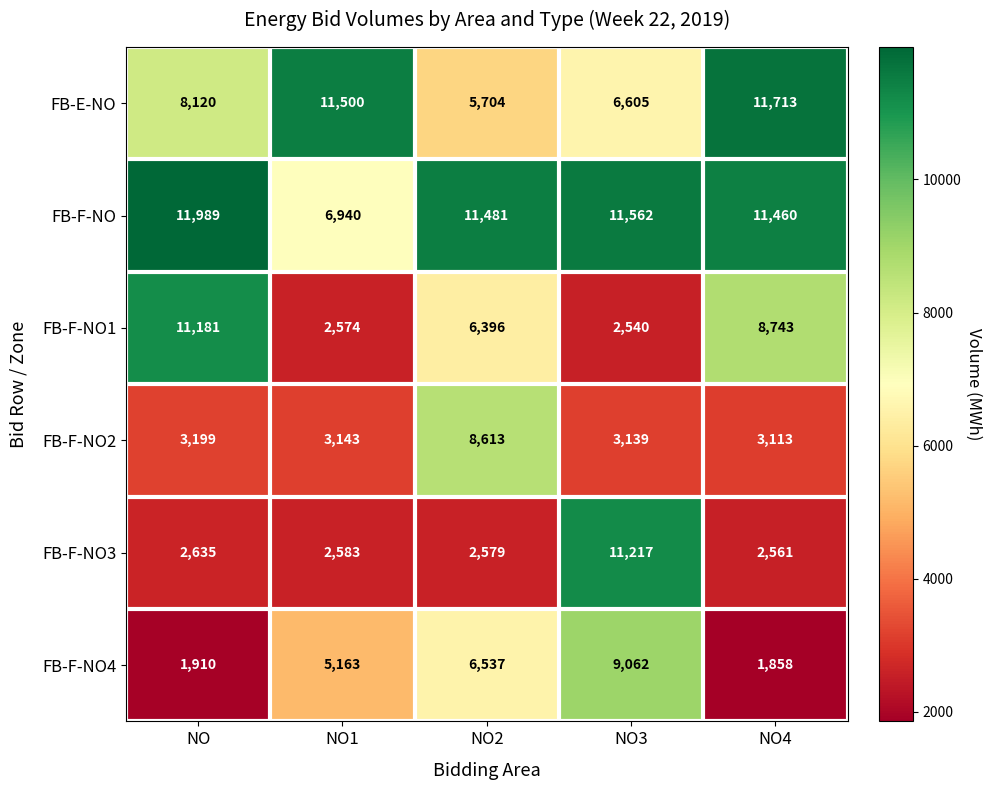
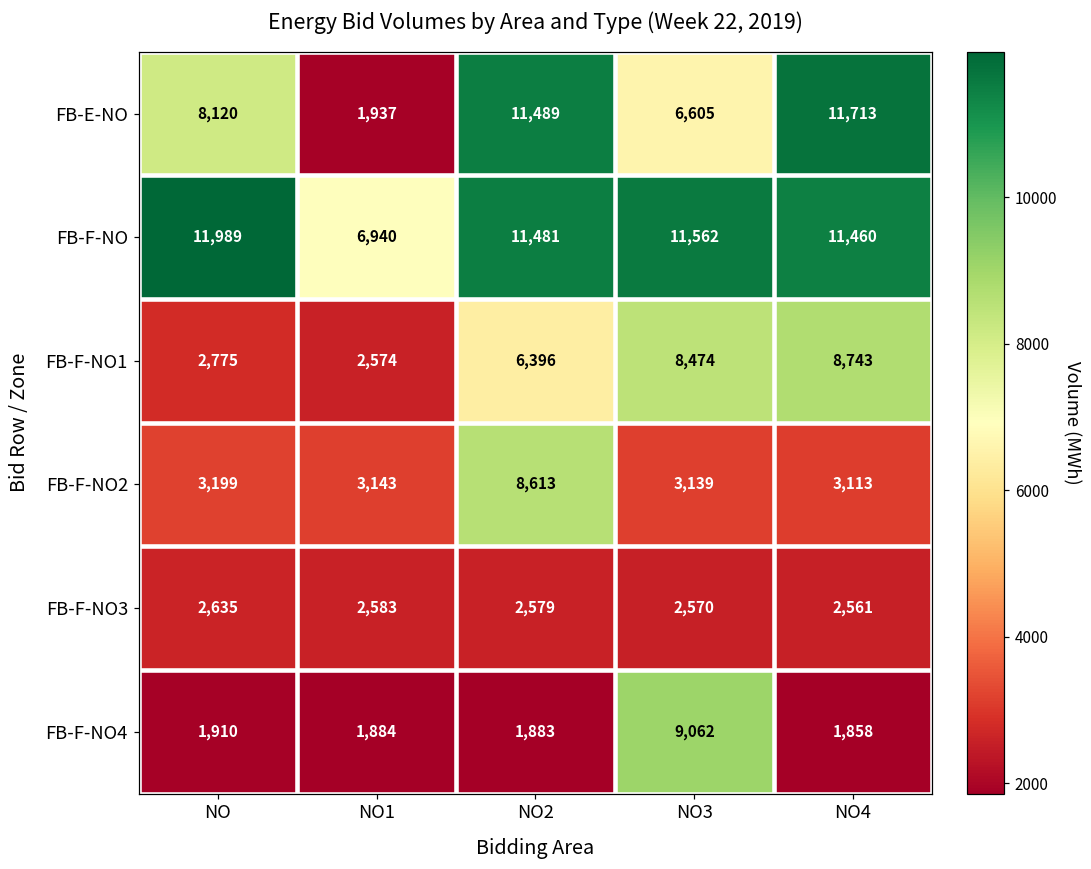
FB-E-NO, NO1: 11,500 -> 1,937
FB-E-NO, NO2: 5,704 -> 11,489
FB-F-NO1, NO: 11,181 -> 2,775
FB-F-NO1, NO3: 2,540 -> 8,474
FB-F-NO3, NO3: 11,217 -> 2,570
FB-F-NO4, NO1: 5,163 -> 1,884
FB-F-NO4, NO2: 6,537 -> 1,883
